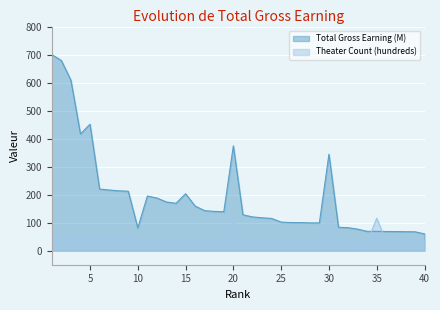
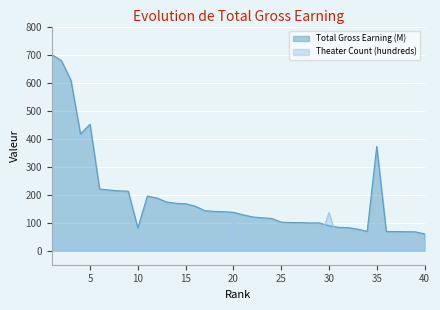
Total Gross Earning (M), 15: 200 -> 170
Total Gross Earning (M), 20: 370 -> 140
Total Gross Earning (M), 30: 340 -> 90
Total Gross Earning (M), 35: 70 -> 370
